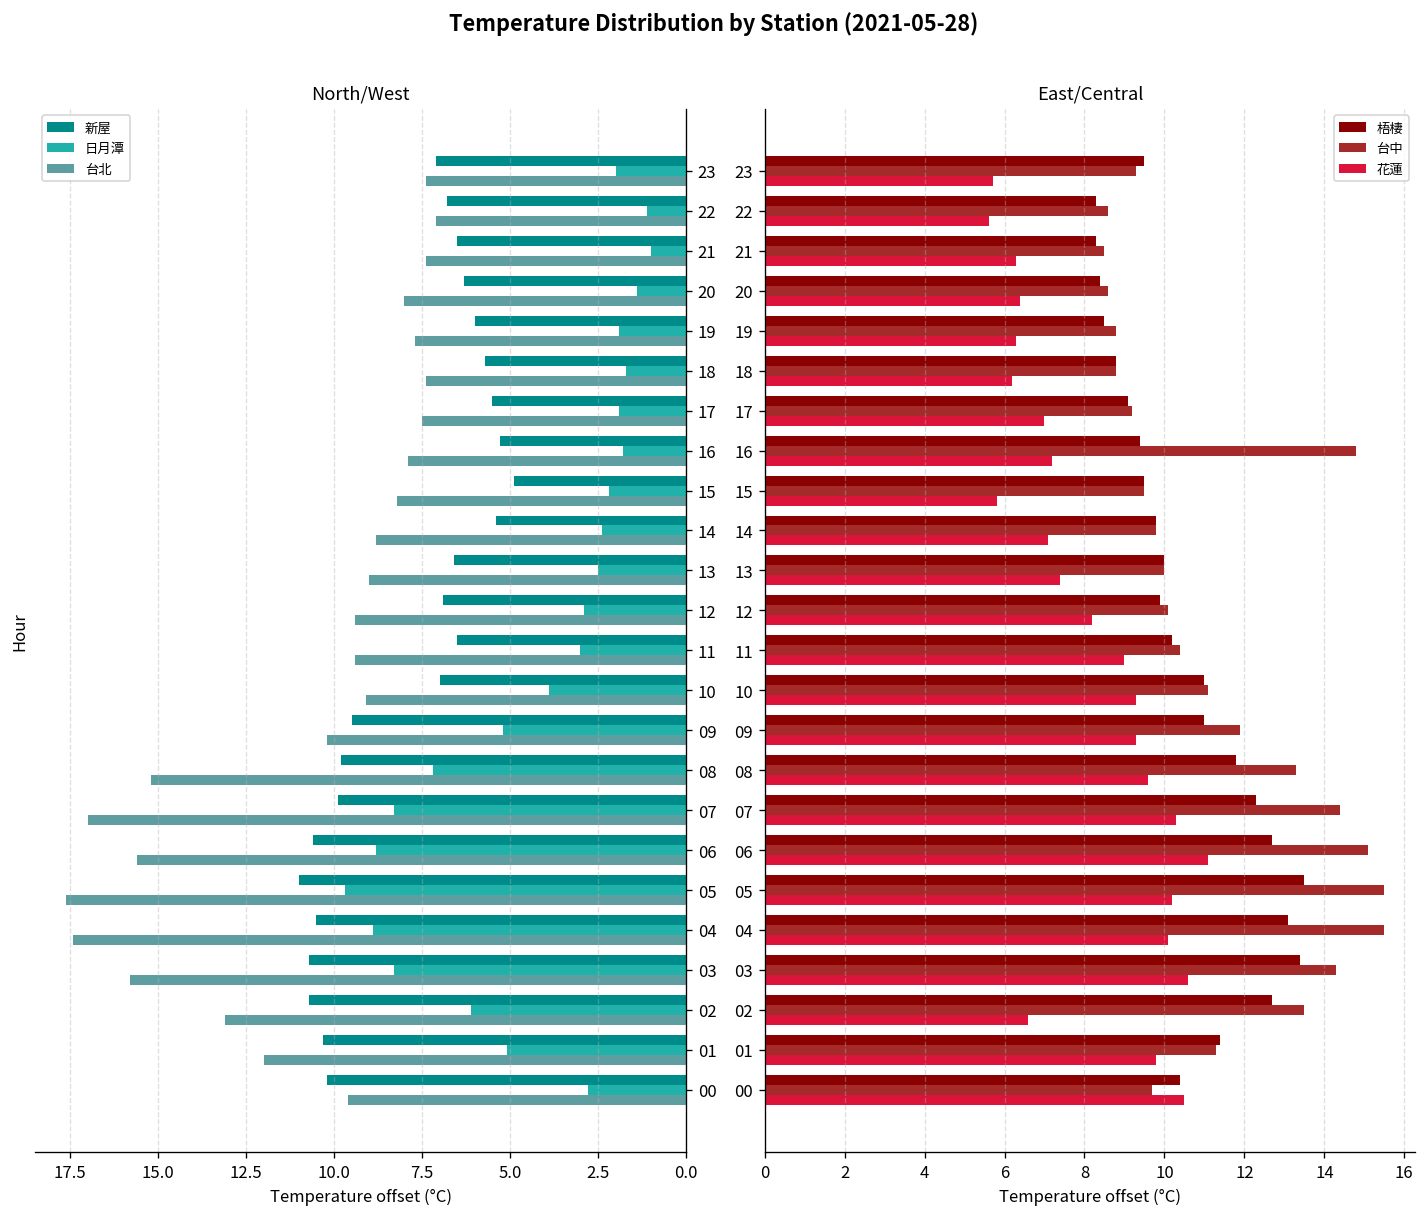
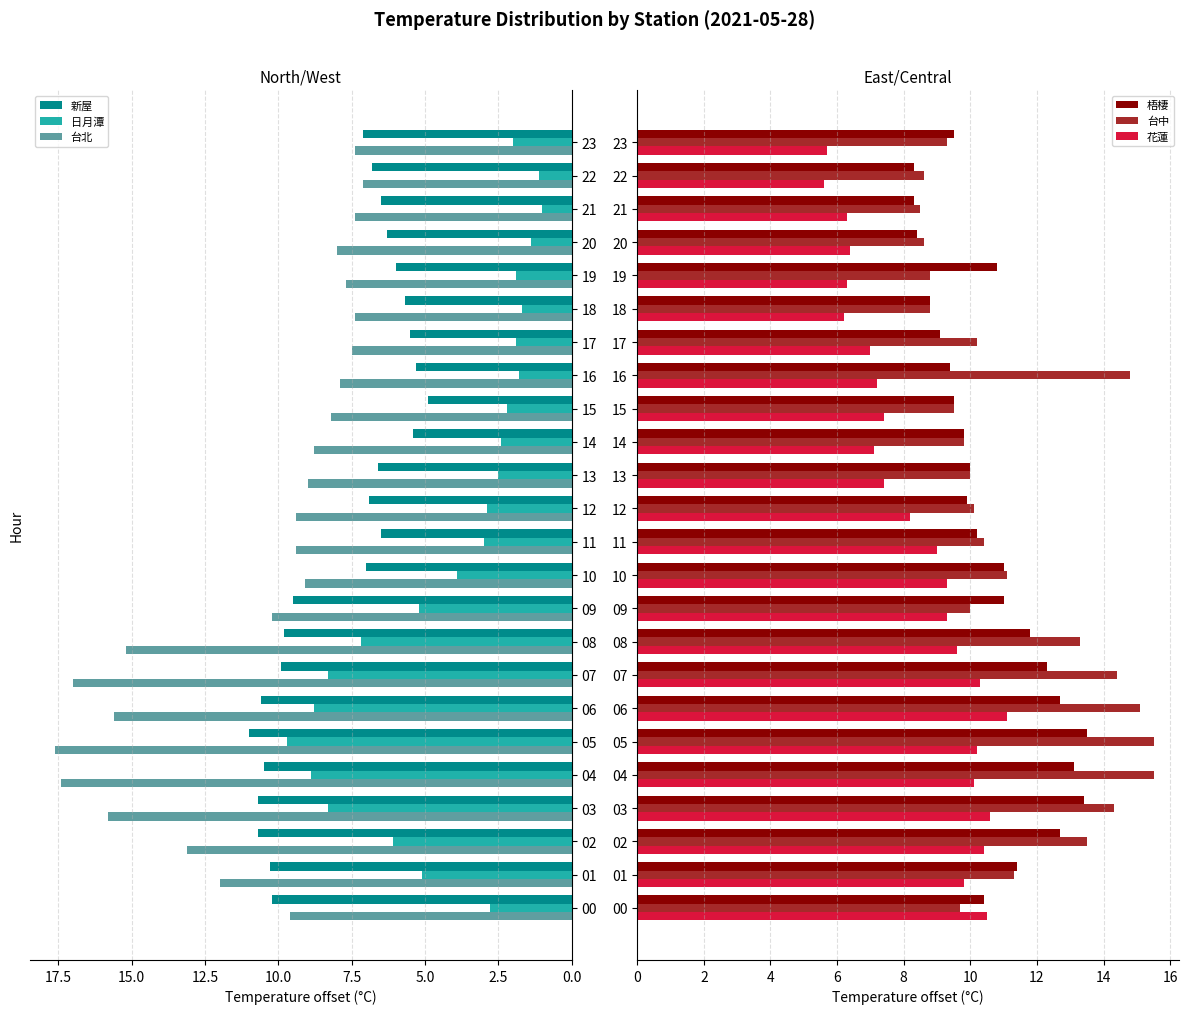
East/Central, 梧棲, 19: 8.5 -> 10.8
East/Central, 台中, 17: 9.2 -> 10.2
East/Central, 花蓮, 15: 5.8 -> 7.4
East/Central, 台中, 09: 11.9 -> 10.0
East/Central, 花蓮, 02: 6.6 -> 10.4
